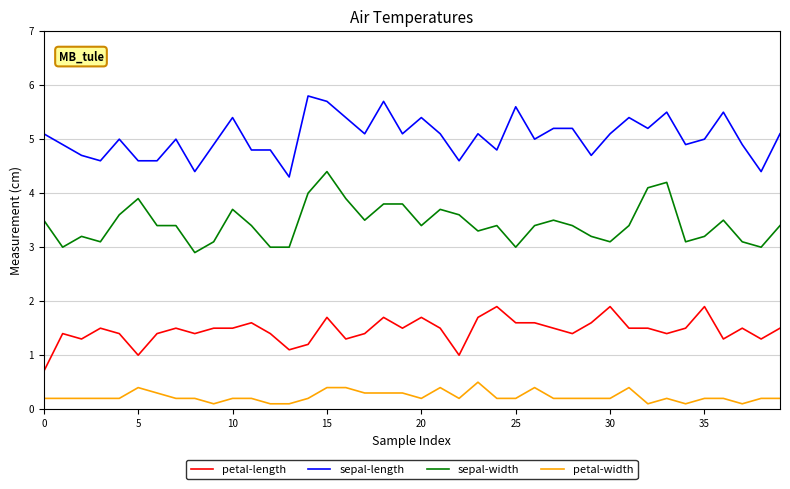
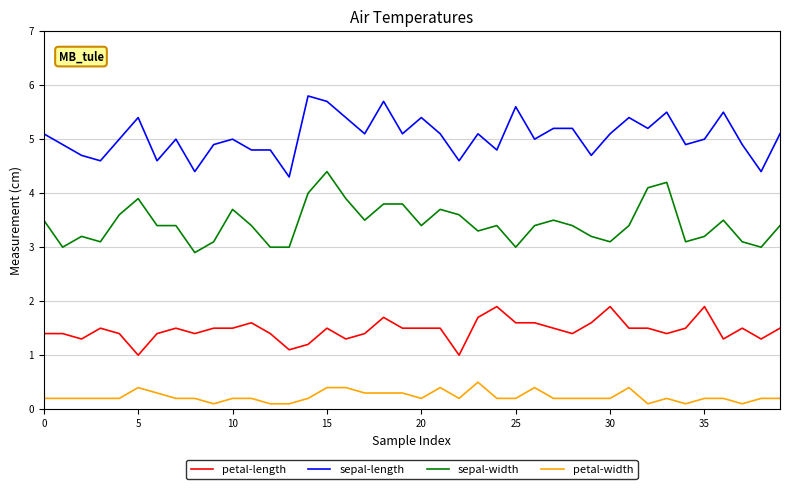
petal-length, 0: 0.7 -> 1.4
sepal-length, 5: 4.6 -> 5.4
sepal-length, 10: 5.4 -> 5.0
petal-length, 15: 1.7 -> 1.5
petal-length, 20: 1.7 -> 1.5
